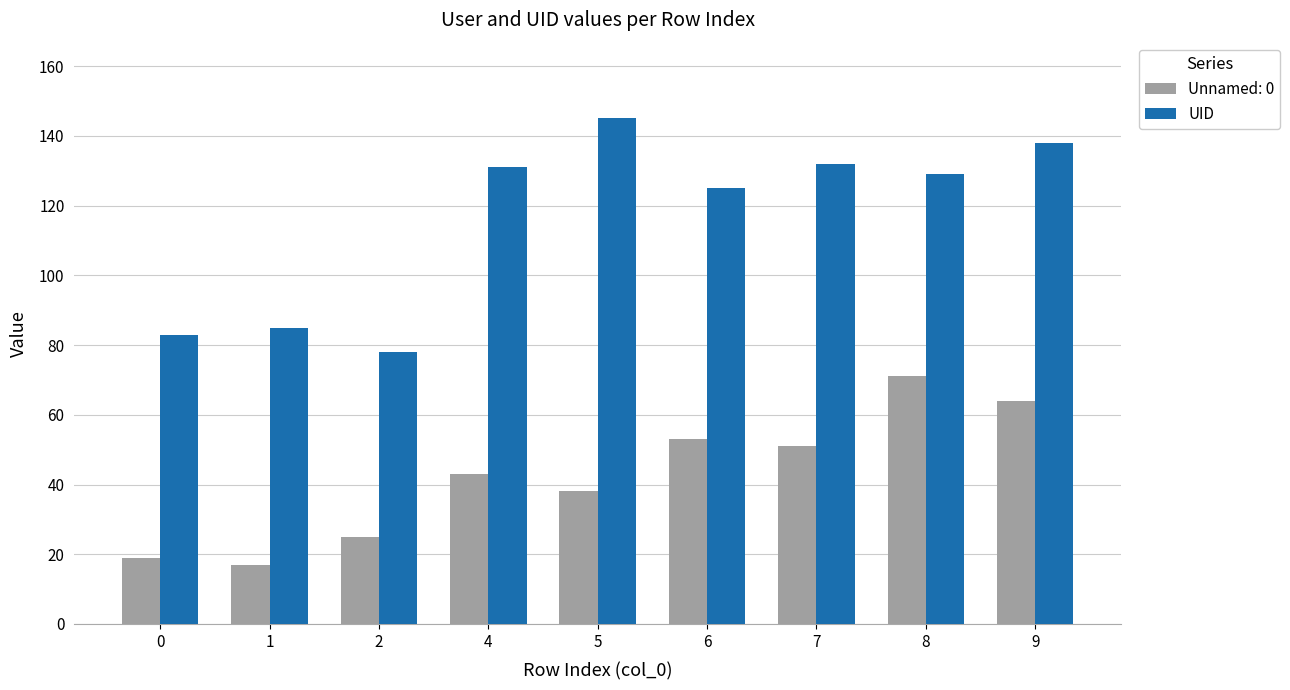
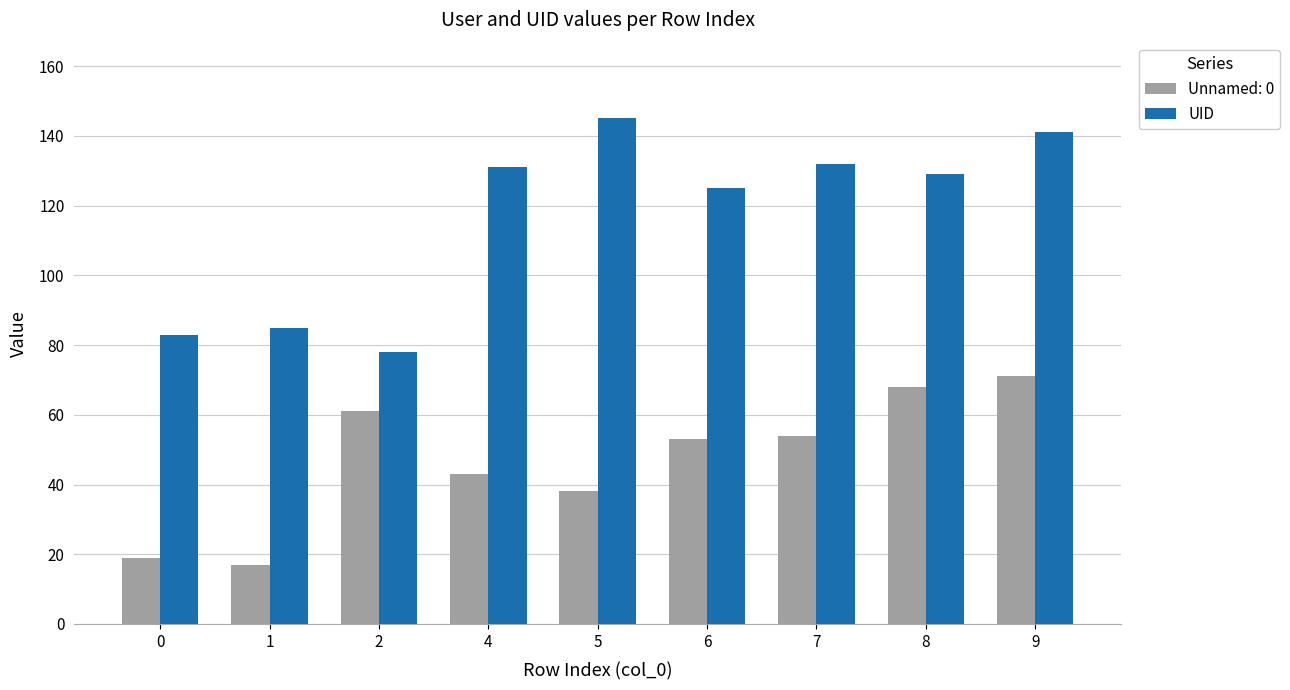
Unnamed: 0, 2: 25 -> 61
Unnamed: 0, 7: 51 -> 54
Unnamed: 0, 8: 71 -> 68
Unnamed: 0, 9: 64 -> 71
UID, 9: 138 -> 141
